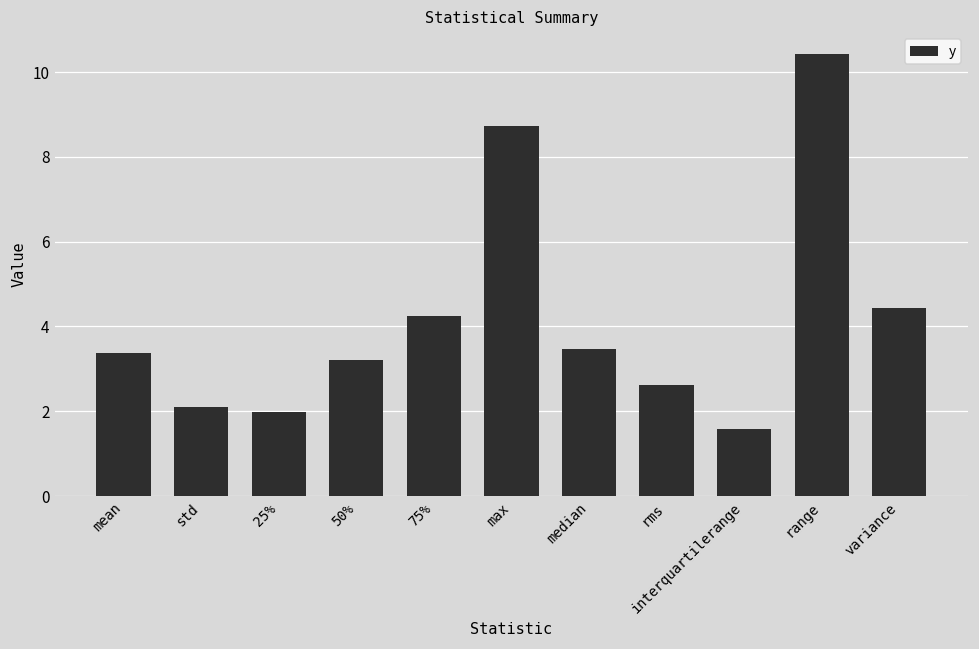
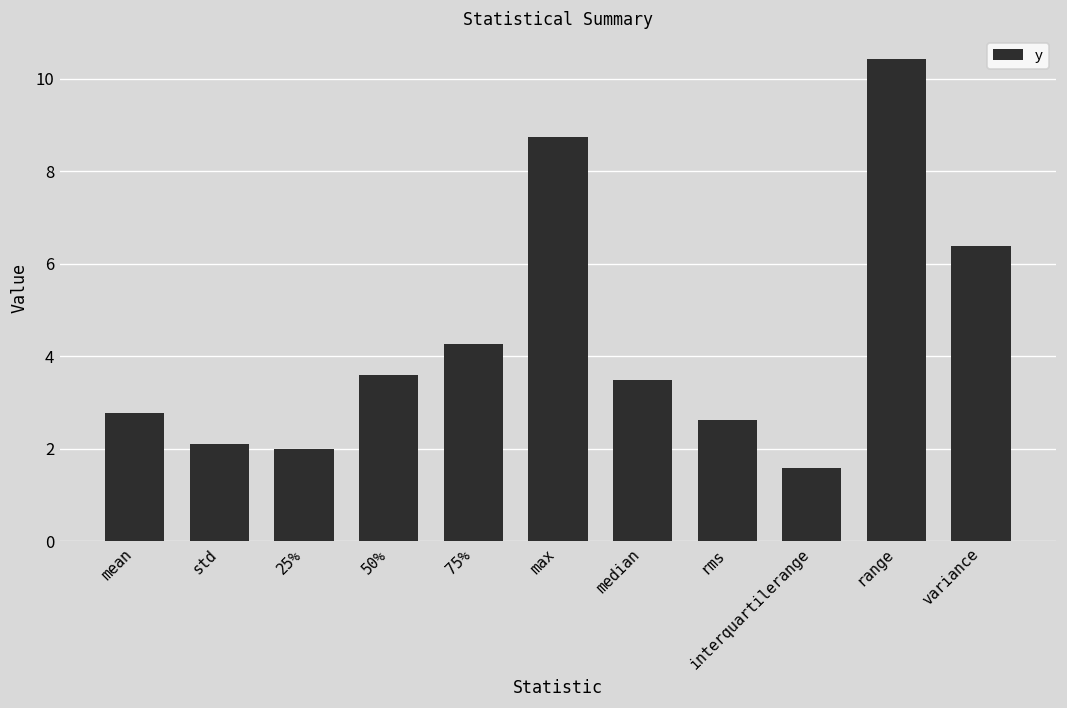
mean: 3.4 -> 2.8
50%: 3.2 -> 3.6
variance: 4.4 -> 6.4
